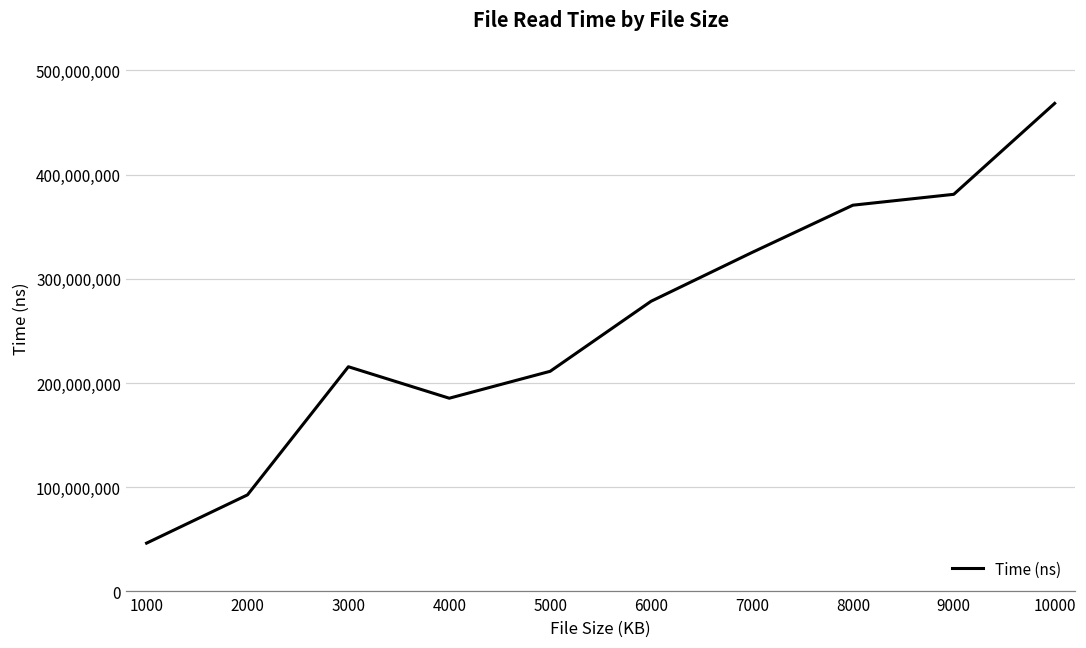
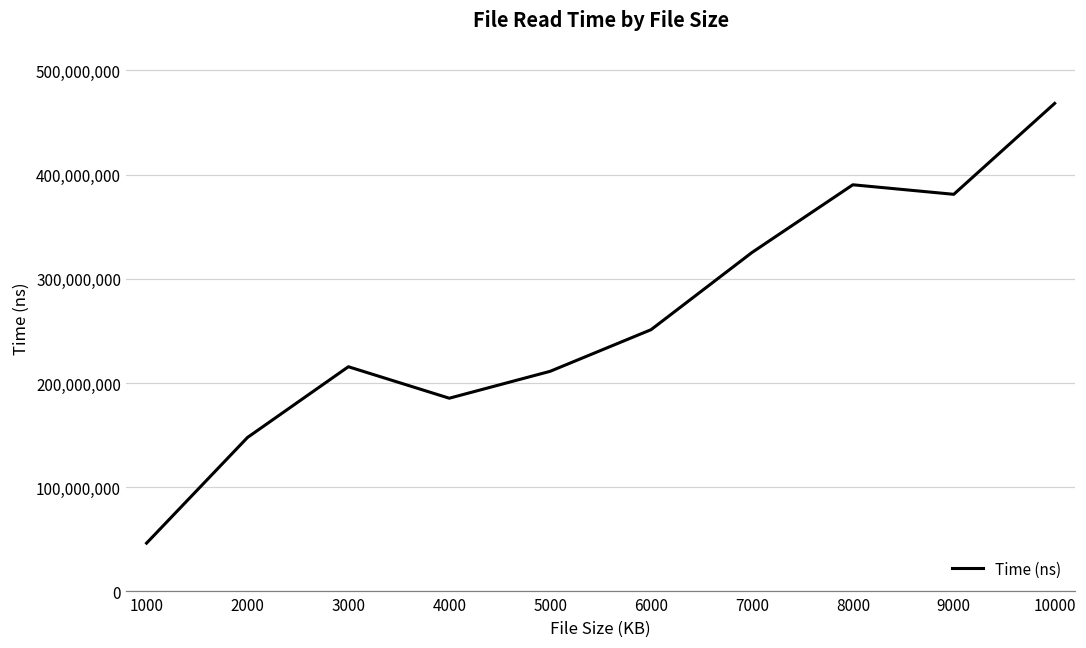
2000: 90,000,000 -> 150,000,000
6000: 280,000,000 -> 250,000,000
8000: 370,000,000 -> 390,000,000
